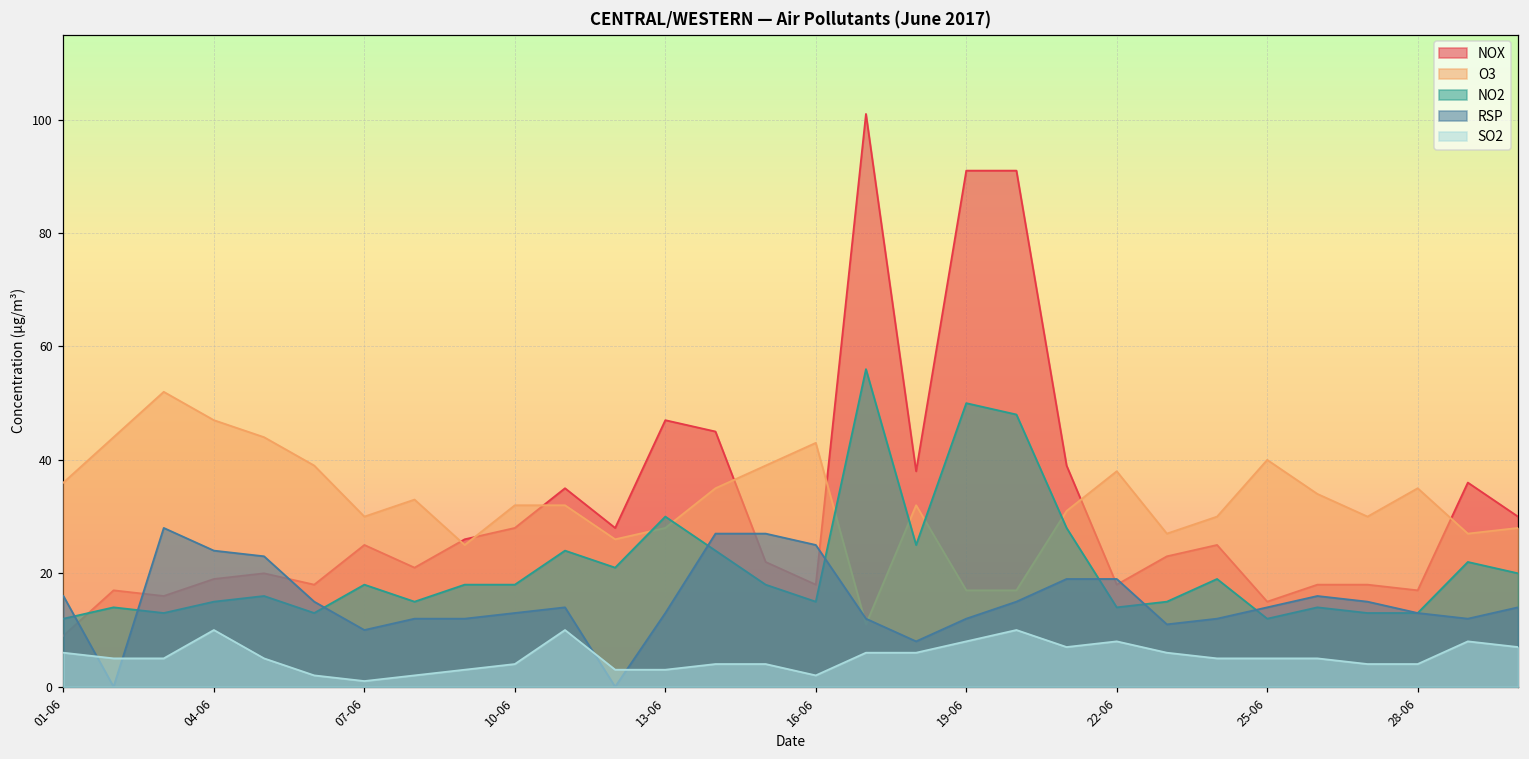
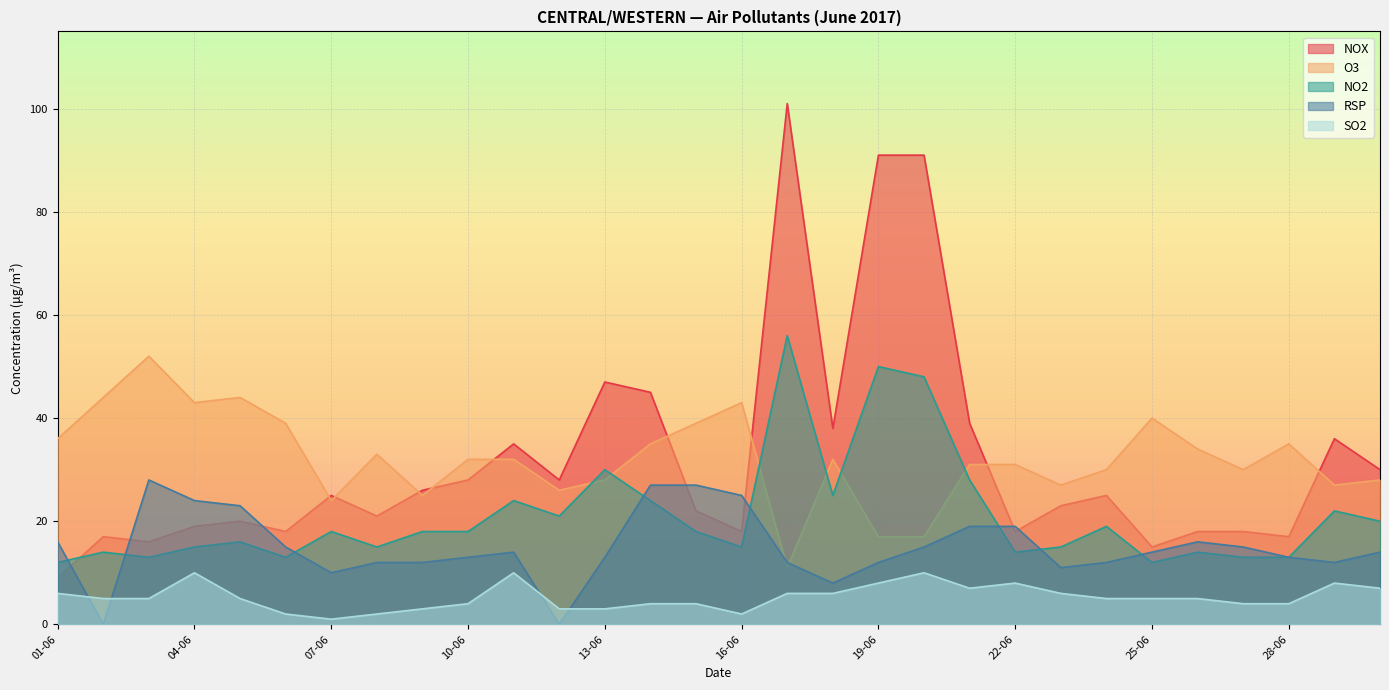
O3, 04-06: 47 -> 43
O3, 07-06: 30 -> 24
O3, 22-06: 38 -> 31
